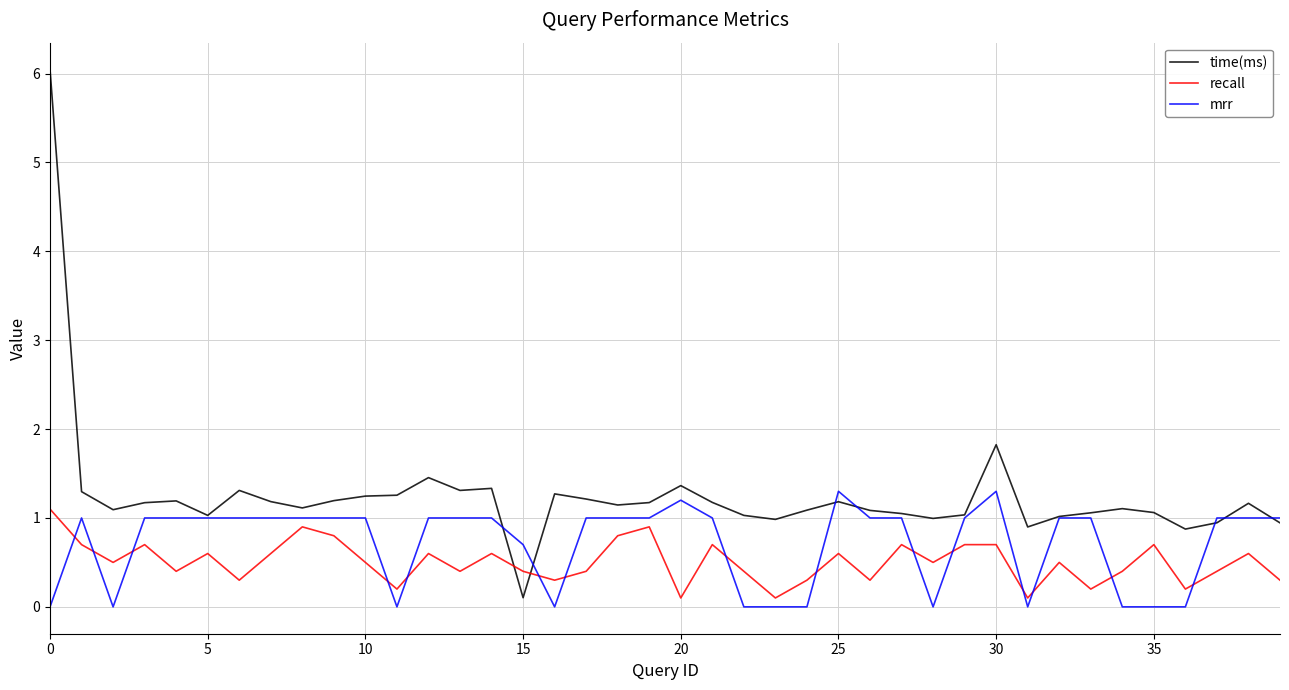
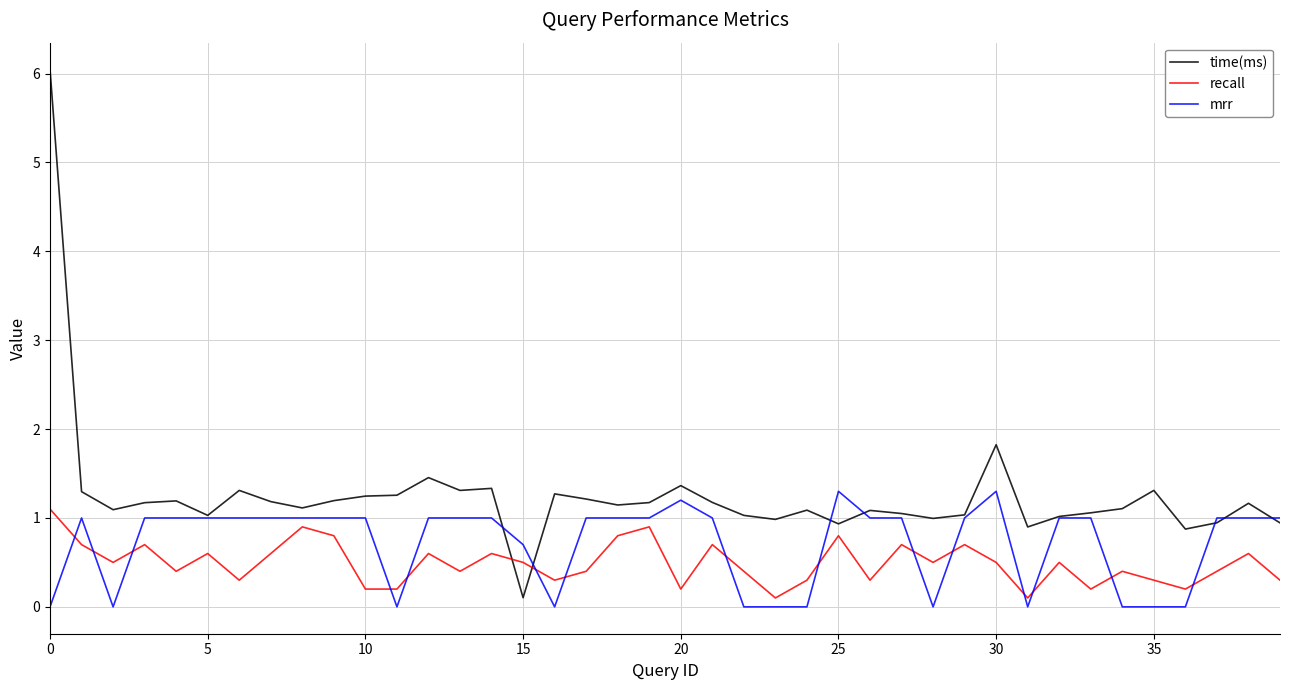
recall, 10: 0.5 -> 0.2
recall, 15: 0.4 -> 0.5
recall, 20: 0.1 -> 0.2
time(ms), 25: 1.2 -> 0.9
recall, 25: 0.6 -> 0.8
recall, 30: 0.7 -> 0.5
time(ms), 35: 1.1 -> 1.3
recall, 35: 0.7 -> 0.3
